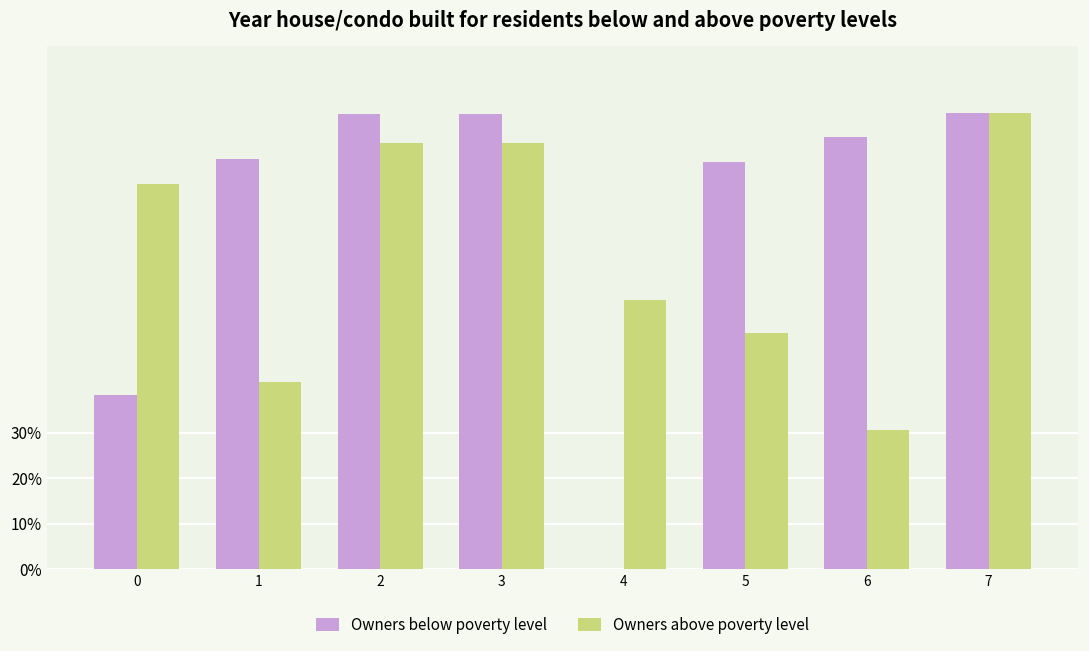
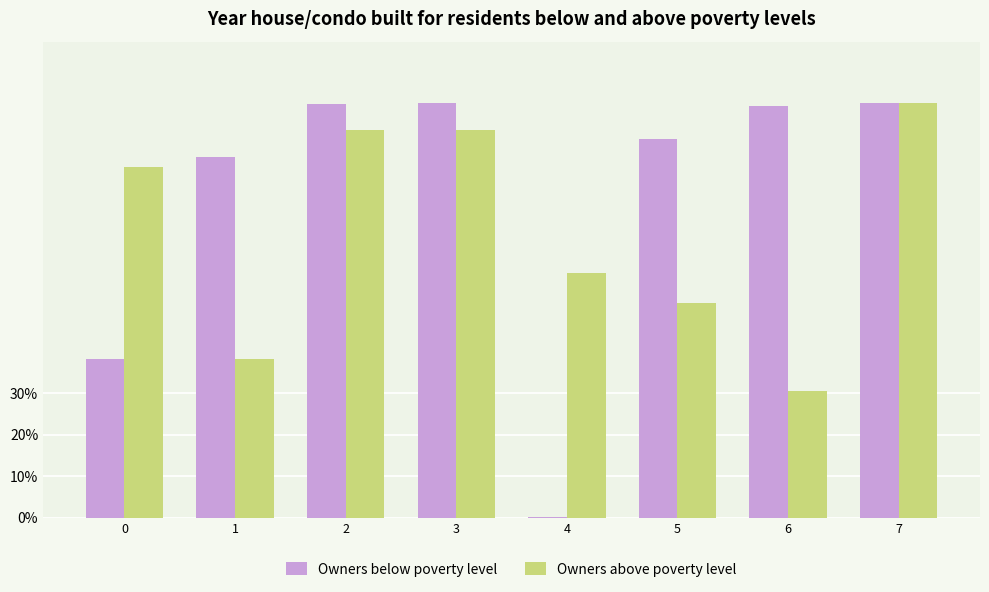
Owners below poverty level, 1: 90% -> 87%
Owners above poverty level, 1: 41% -> 38%
Owners below poverty level, 5: 89% -> 91%
Owners below poverty level, 6: 95% -> 99%
